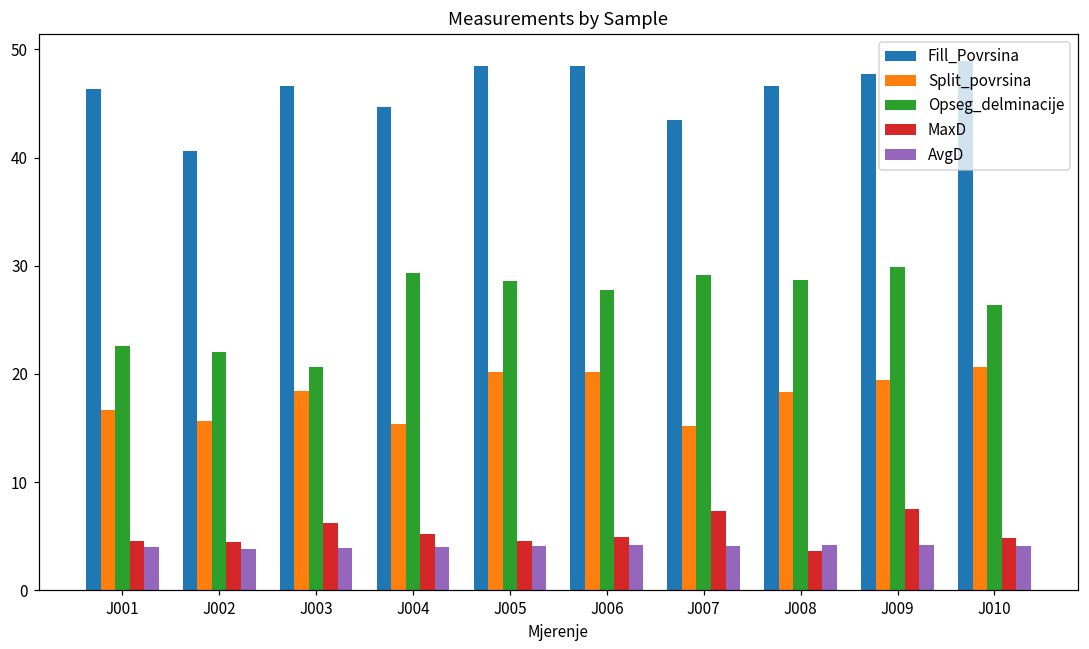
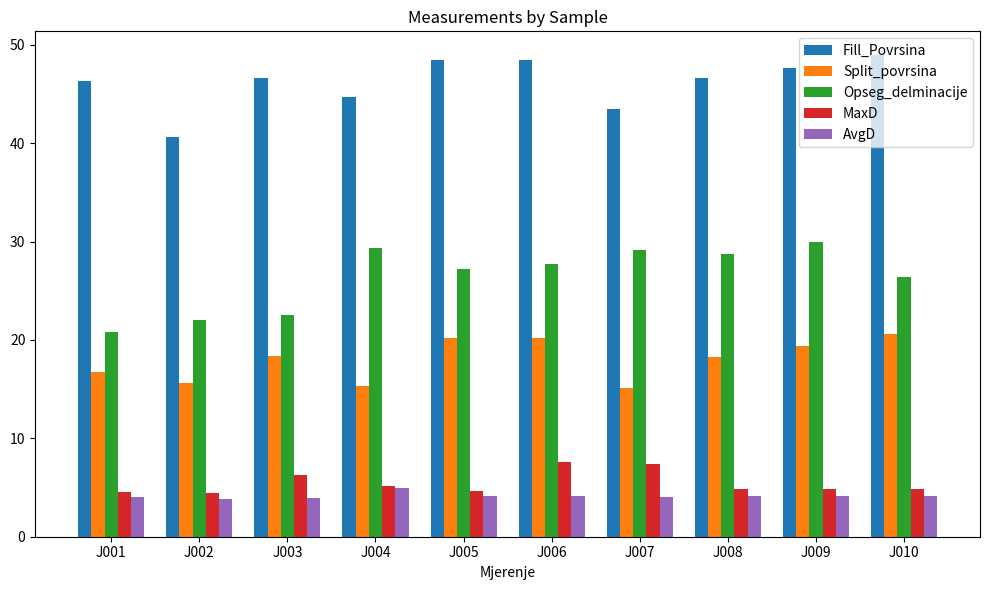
Opseg_delminacije, J001: 23 -> 21
Opseg_delminacije, J003: 21 -> 23
AvgD, J004: 4 -> 5
Opseg_delminacije, J005: 29 -> 27
MaxD, J006: 5 -> 8
MaxD, J008: 4 -> 5
MaxD, J009: 8 -> 5
